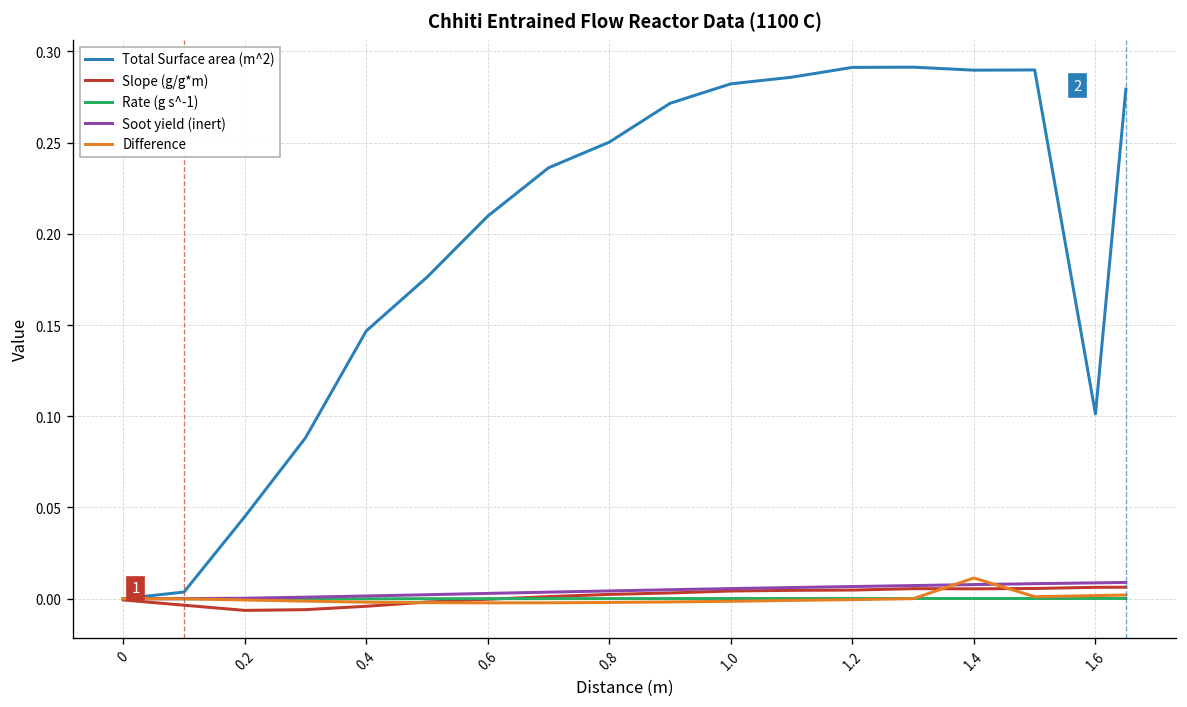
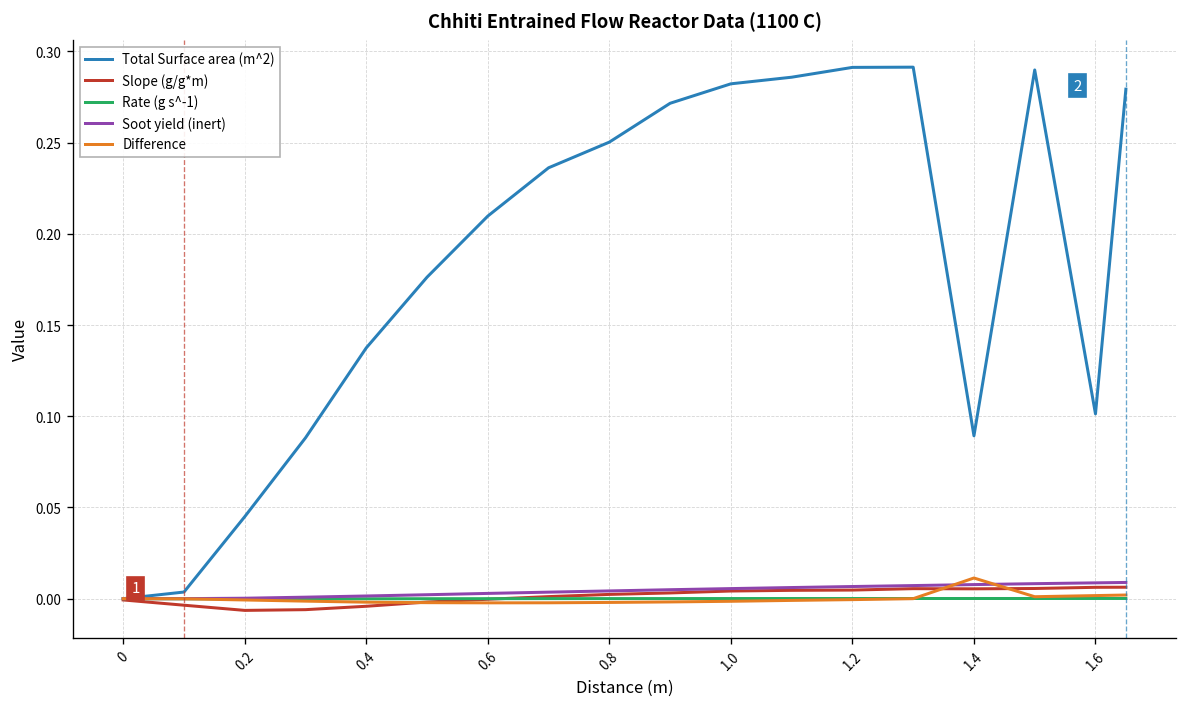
Total Surface area (m^2), 0.4: 0.147 -> 0.138
Total Surface area (m^2), 1.4: 0.290 -> 0.089
